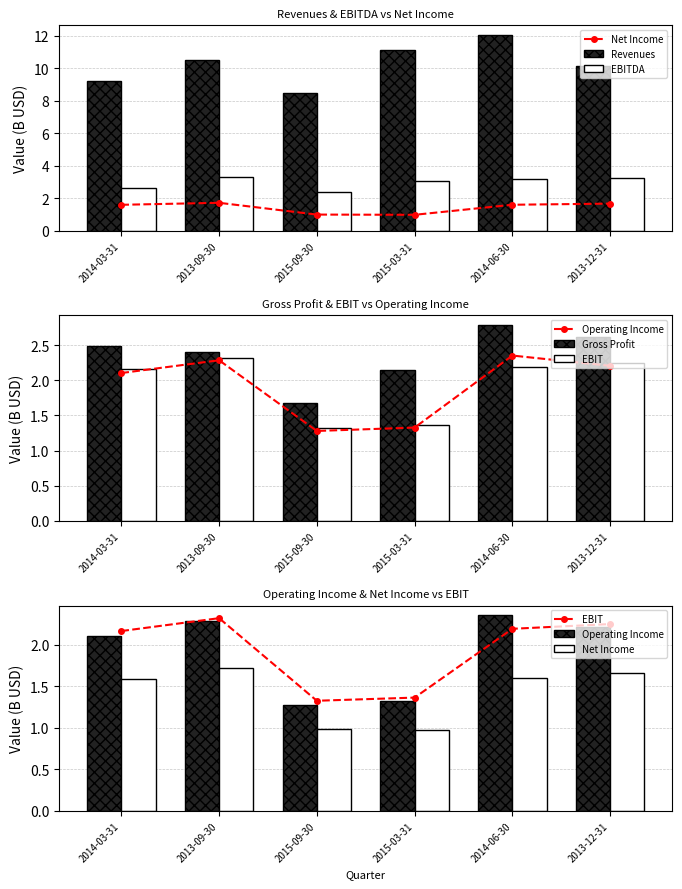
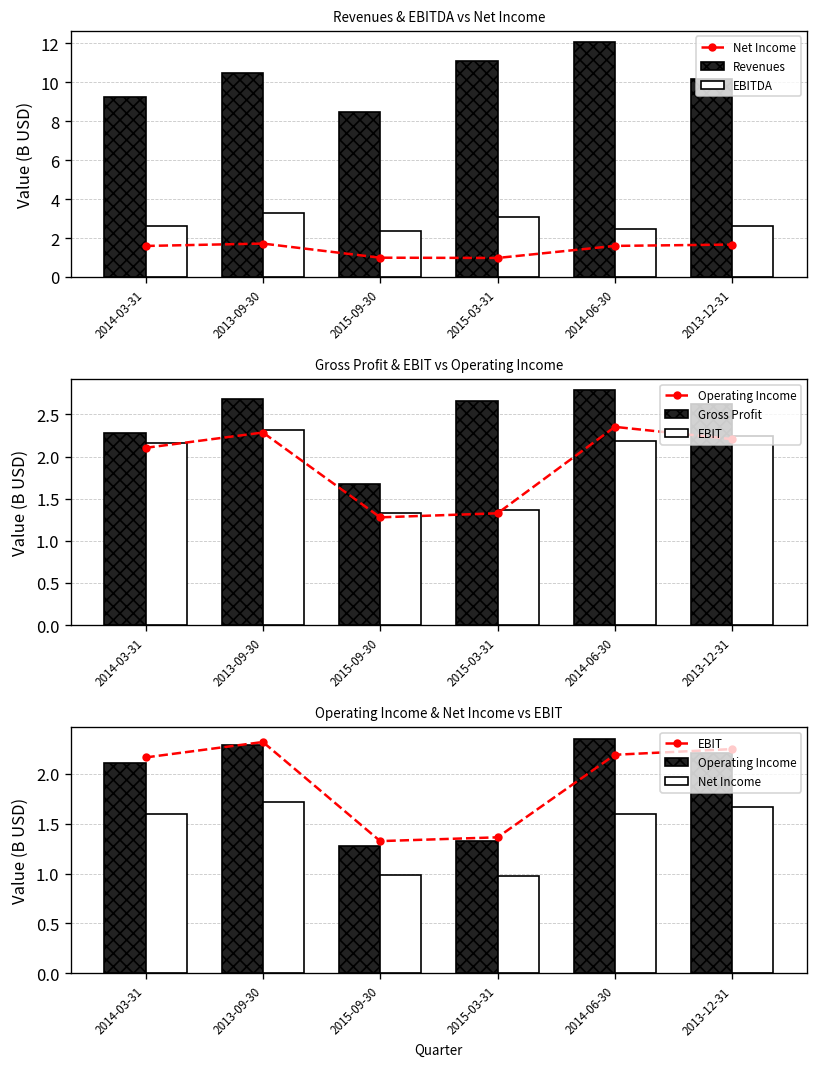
Revenues & EBITDA vs Net Income, EBITDA, 2014-06-30: 3.2 -> 2.5
Revenues & EBITDA vs Net Income, EBITDA, 2013-12-31: 3.2 -> 2.6
Gross Profit & EBIT vs Operating Income, Gross Profit, 2014-03-31: 2.5 -> 2.3
Gross Profit & EBIT vs Operating Income, Gross Profit, 2013-09-30: 2.4 -> 2.7
Gross Profit & EBIT vs Operating Income, Gross Profit, 2015-03-31: 2.2 -> 2.7
